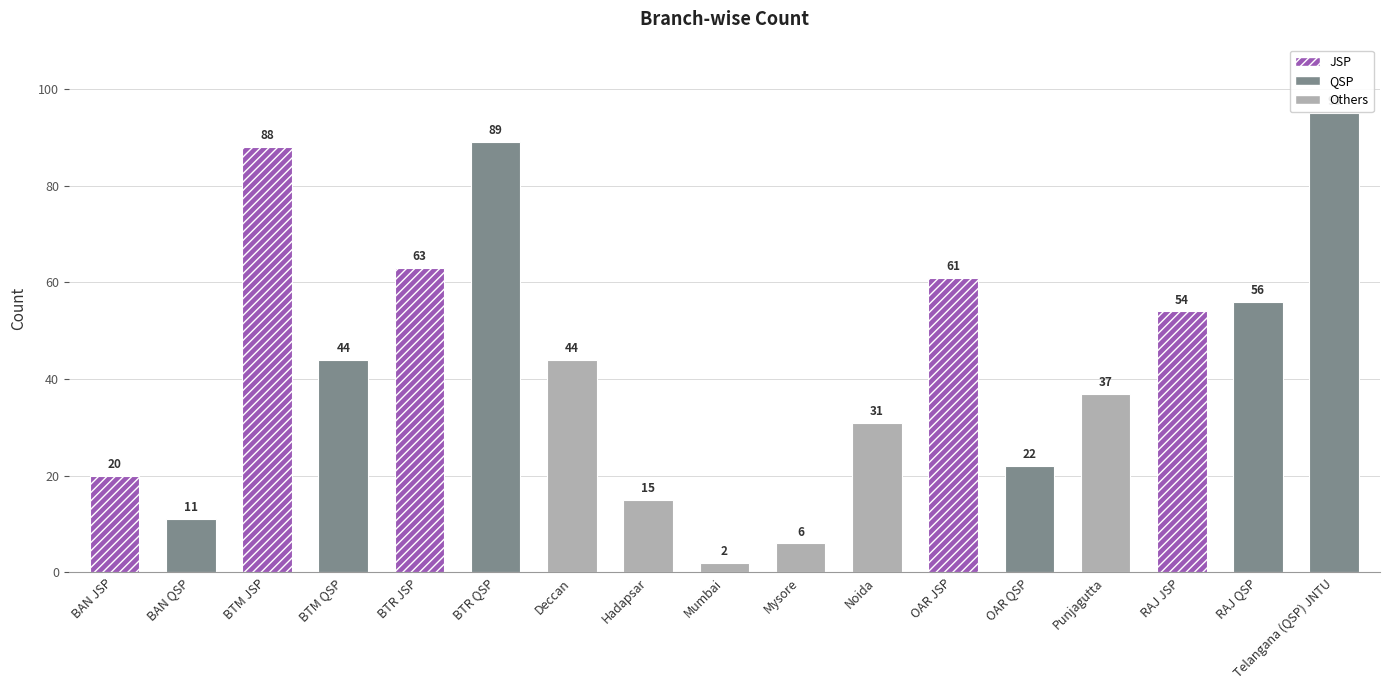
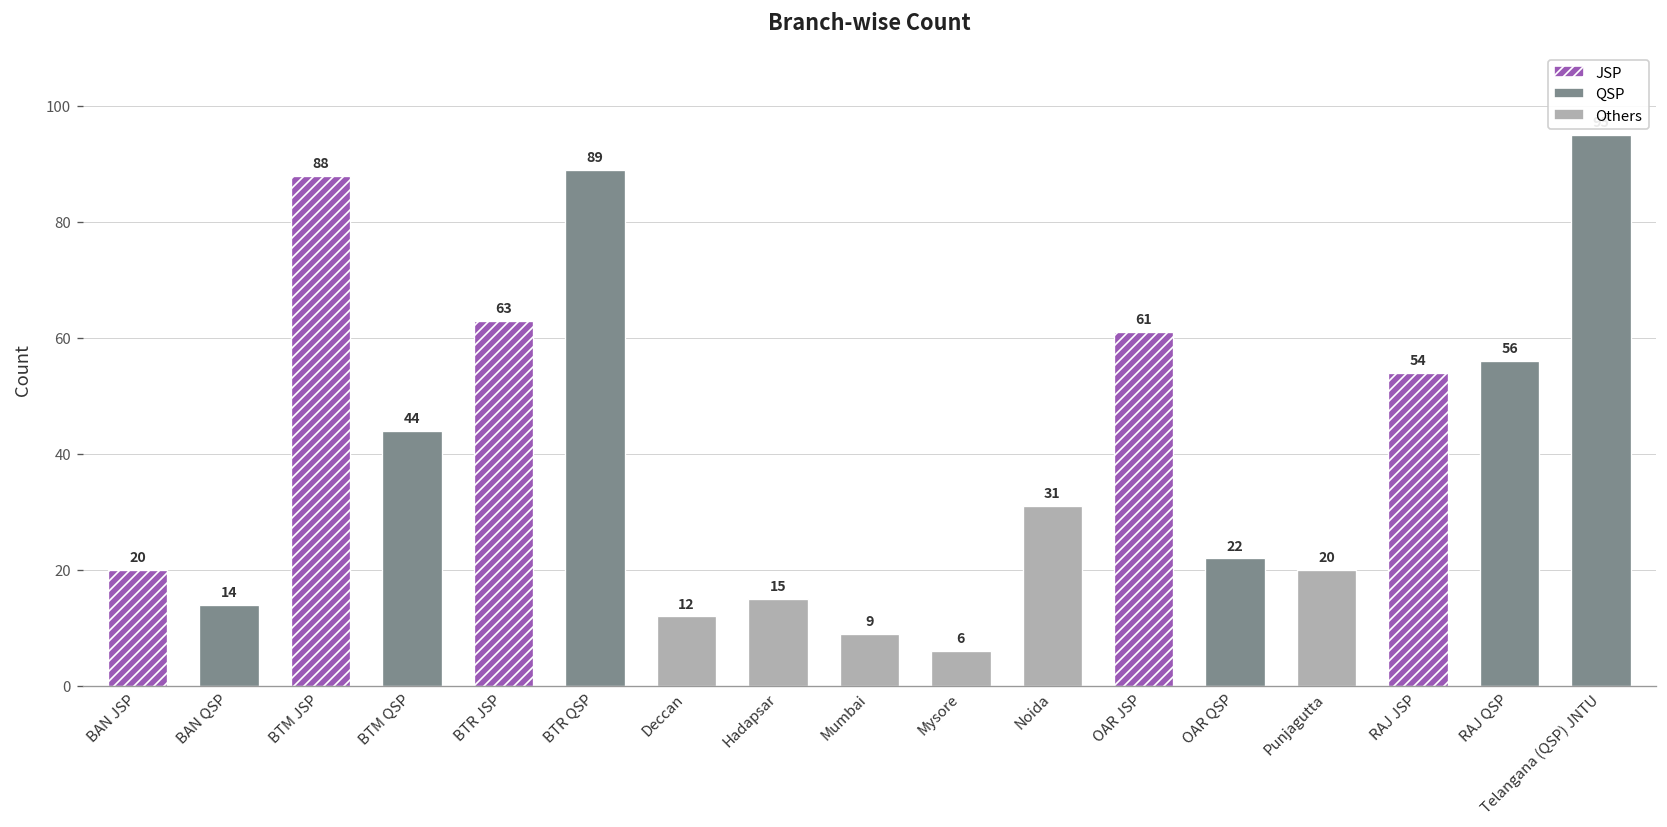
BAN QSP: 11 -> 14
Deccan: 44 -> 12
Mumbai: 2 -> 9
Punjagutta: 37 -> 20
